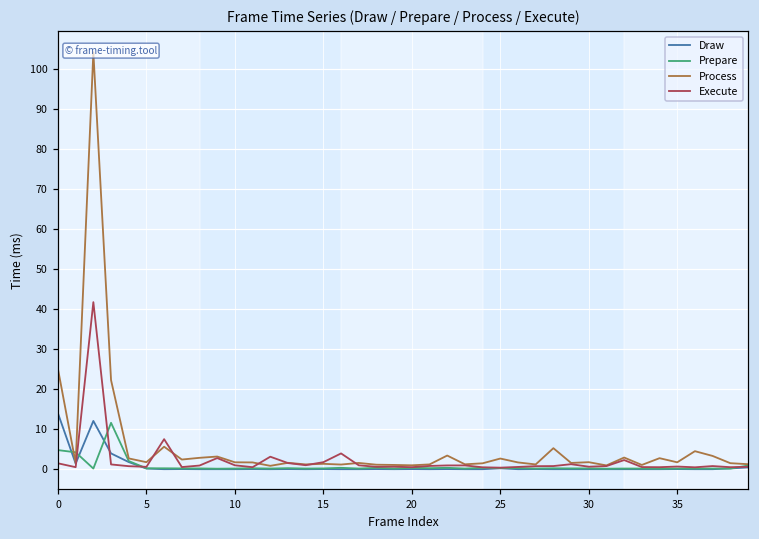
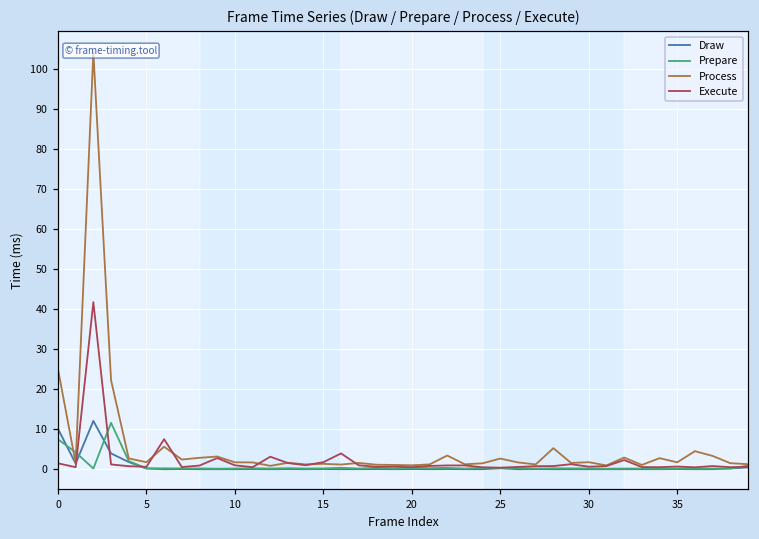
Draw, 0: 14 -> 10
Prepare, 0: 5 -> 7
